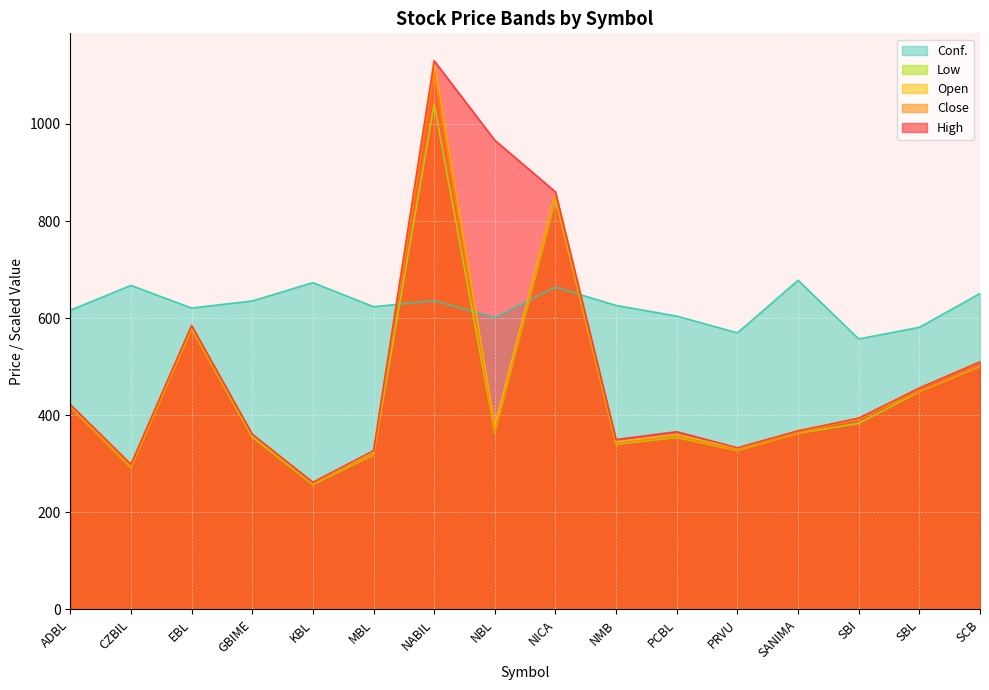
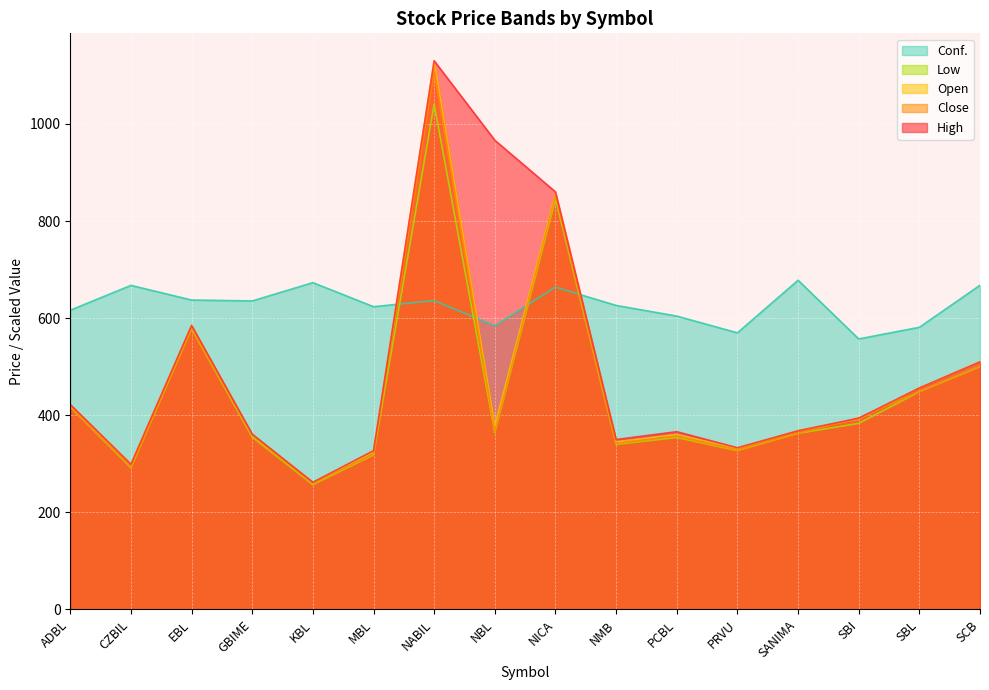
Conf., EBL: 620 -> 640
Conf., NBL: 600 -> 580
Conf., SCB: 650 -> 670
